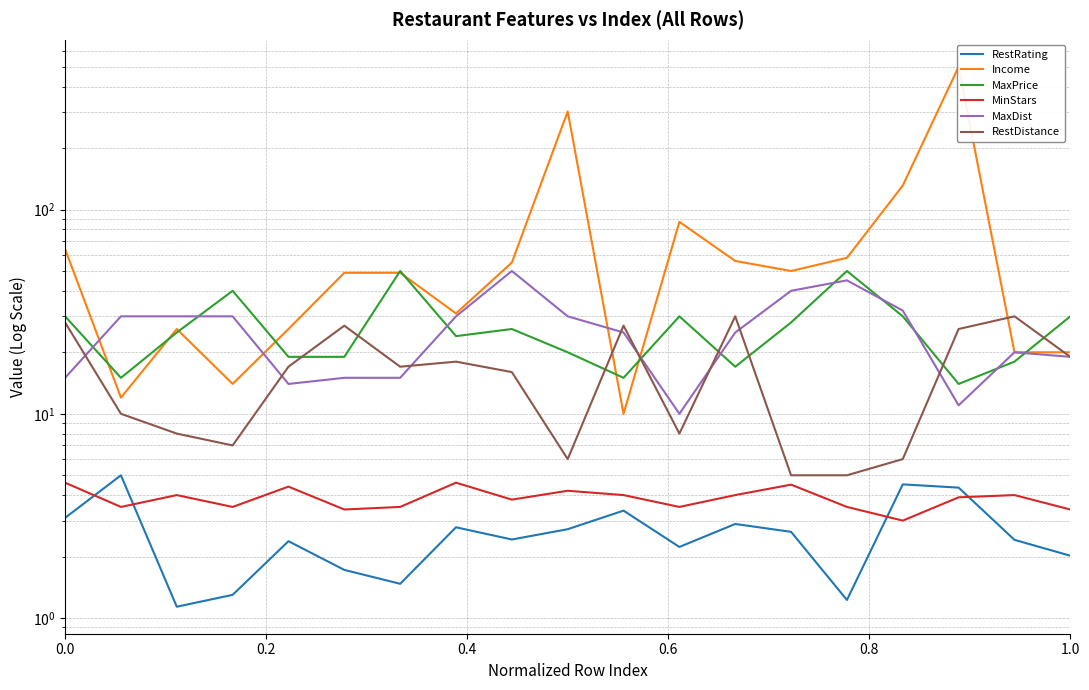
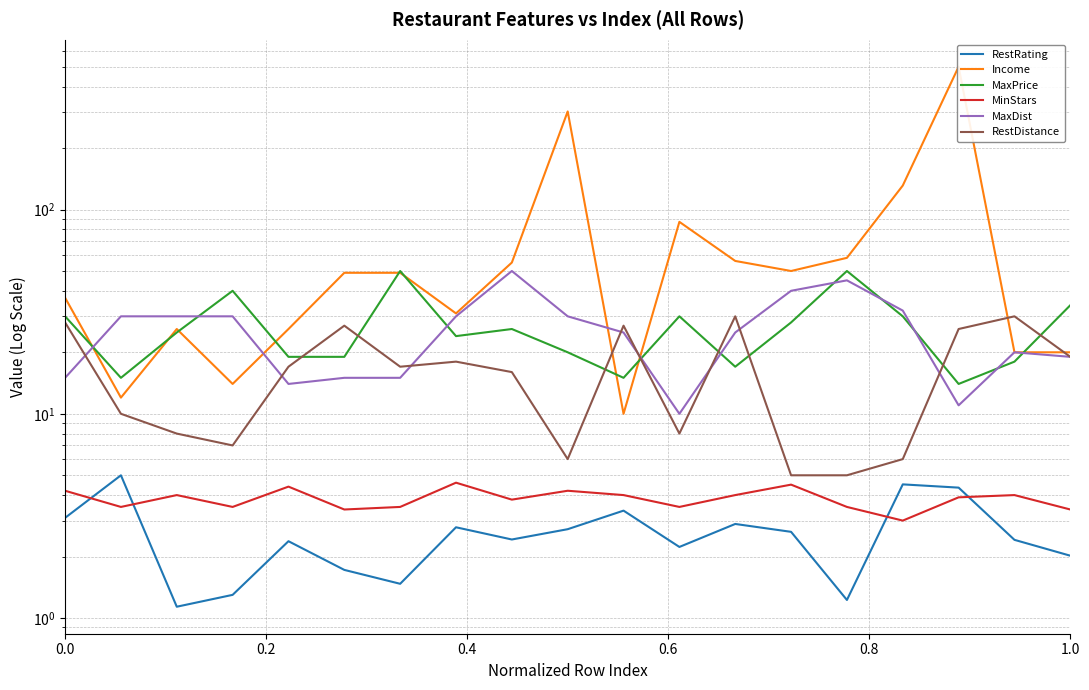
Income, 0.0: 64 -> 37
MinStars, 0.0: 4.6 -> 4.2
MaxPrice, 1.0: 30 -> 34
